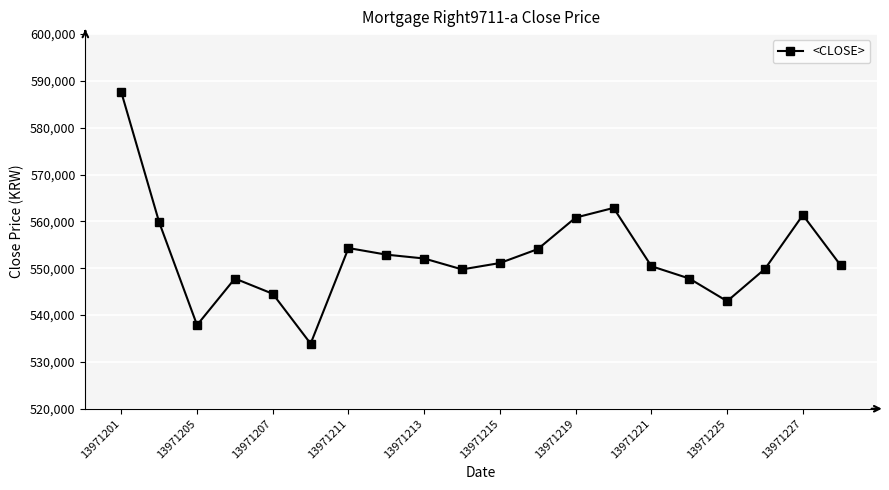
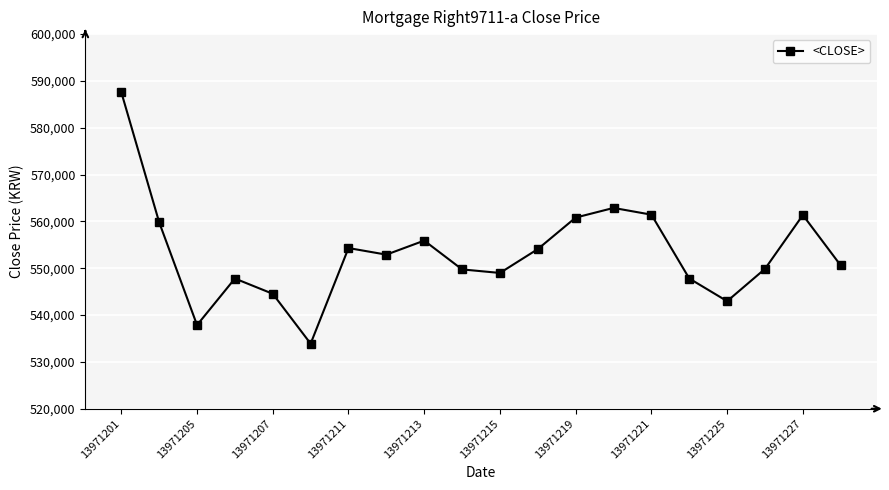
13971213: 552,000 -> 556,000
13971215: 551,000 -> 549,000
13971221: 550,000 -> 561,000
